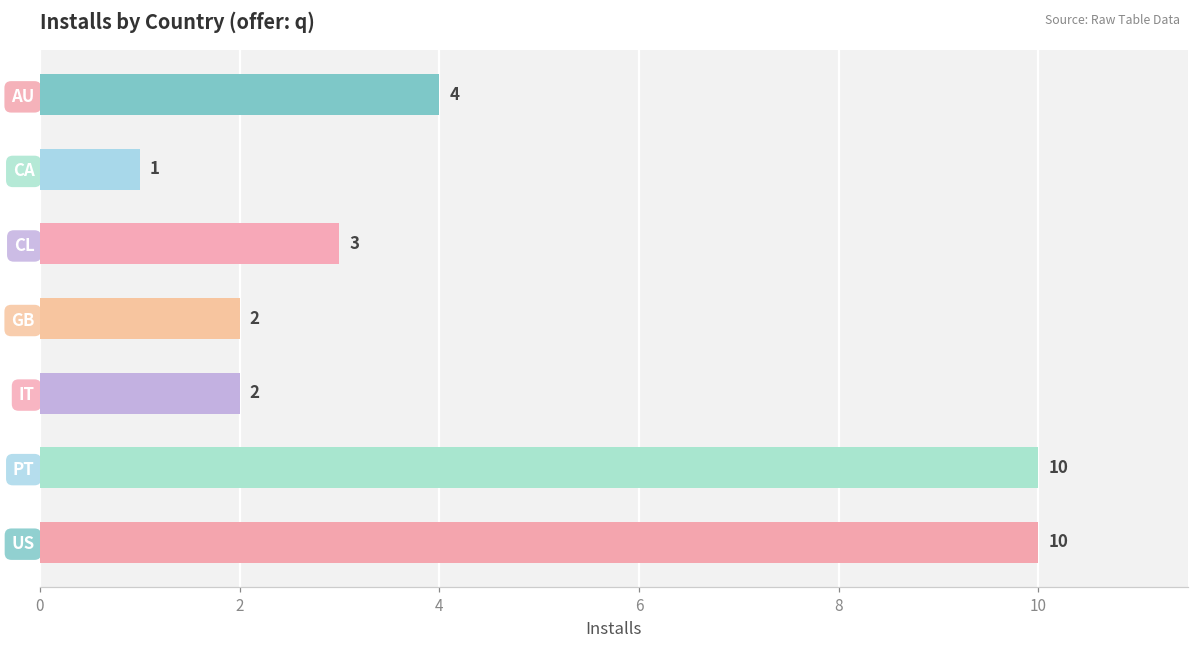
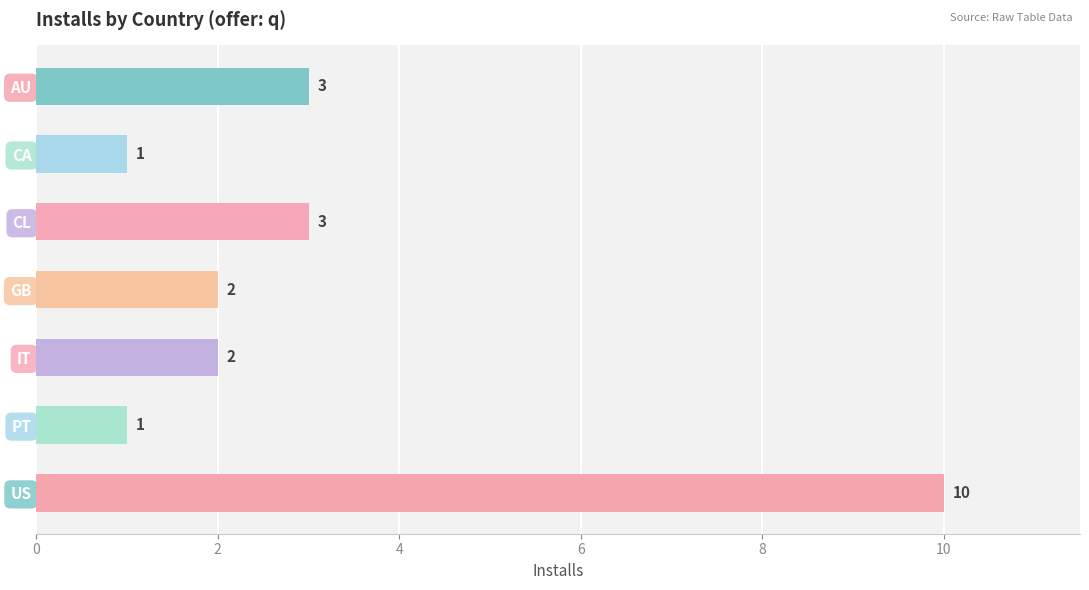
AU: 4 -> 3
PT: 10 -> 1
